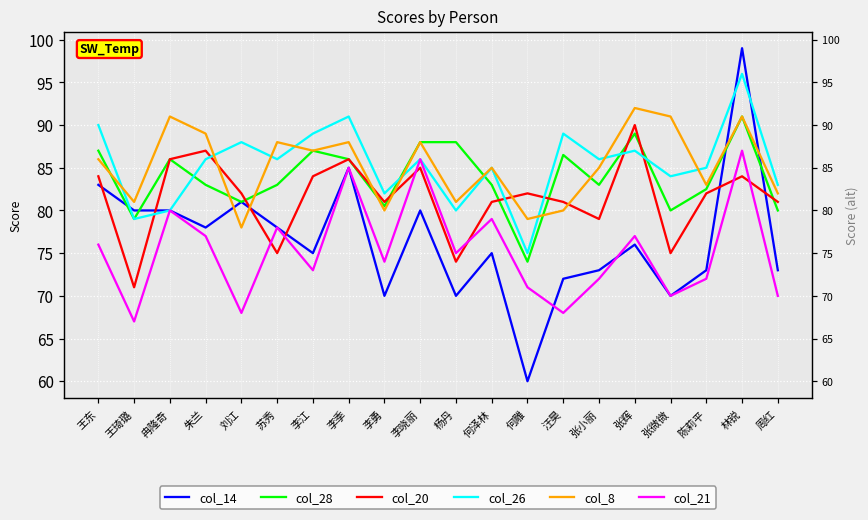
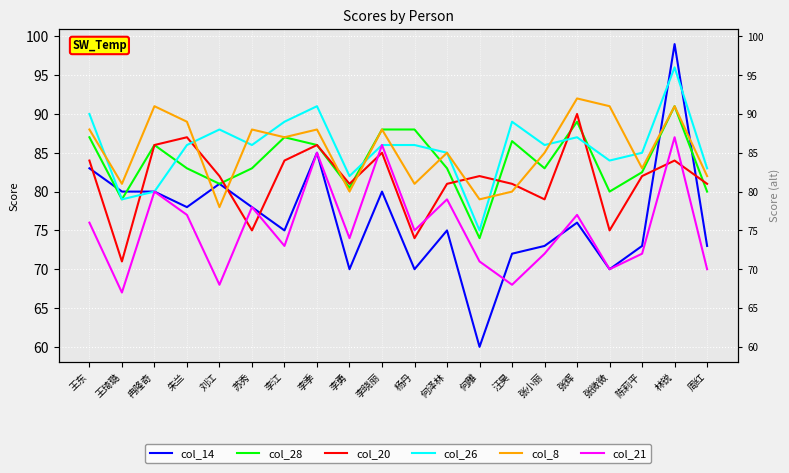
col_8, 王东: 86 -> 88
col_26, 杨丹: 80 -> 86
